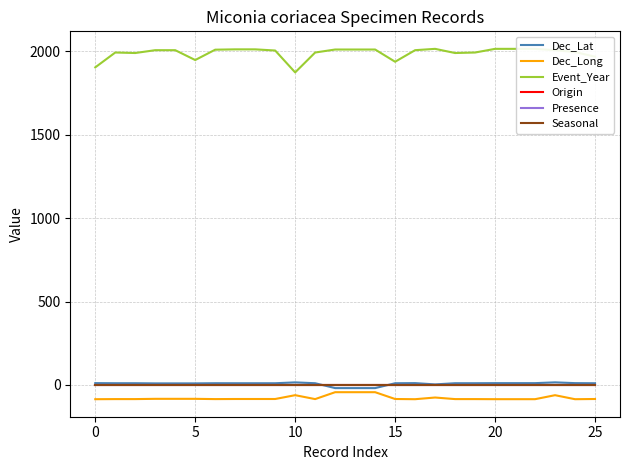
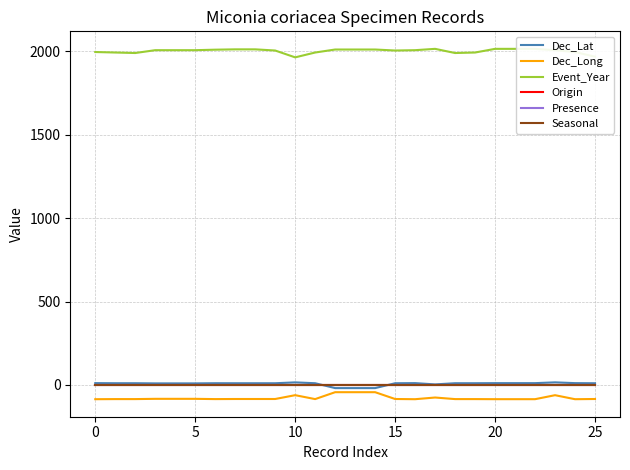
Event_Year, 0: 1900 -> 2000
Event_Year, 5: 1950 -> 2010
Event_Year, 10: 1870 -> 1960
Event_Year, 15: 1940 -> 2010
